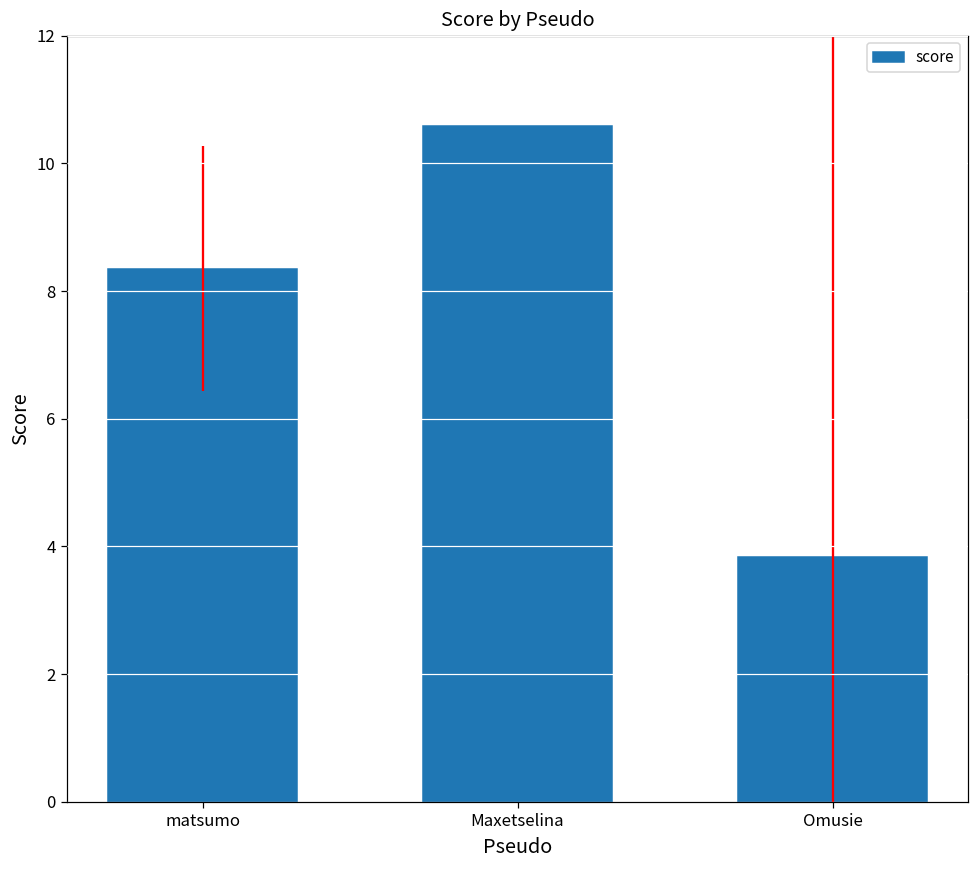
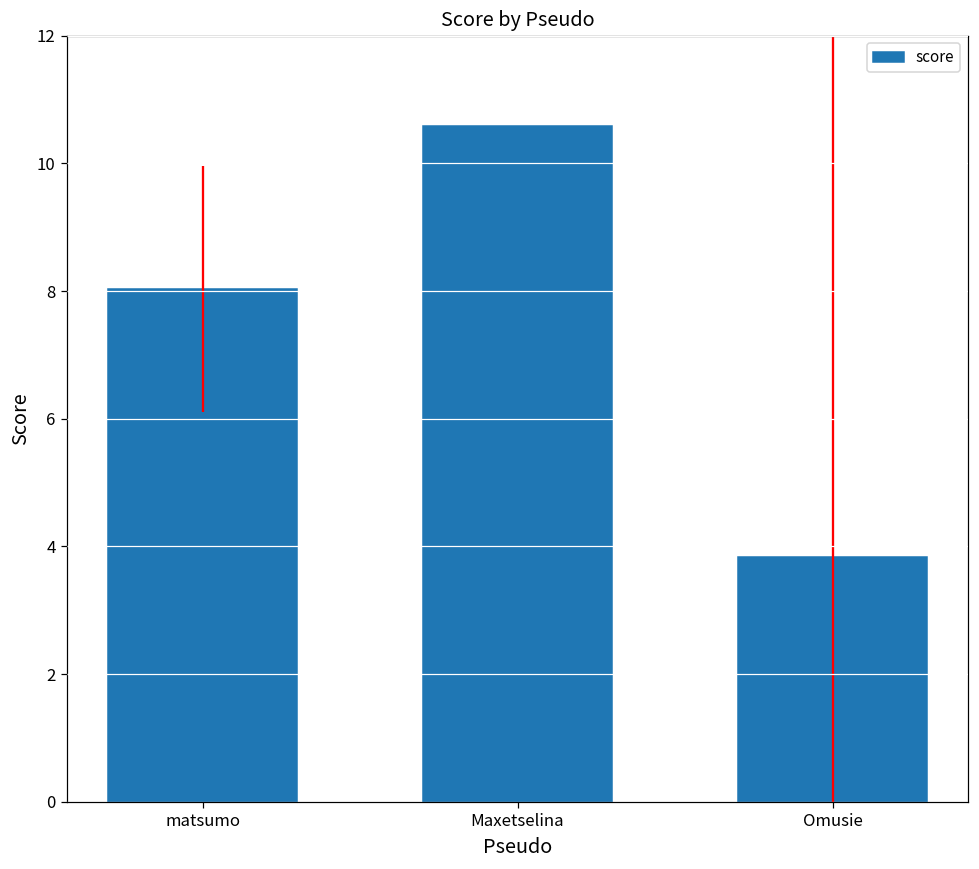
matsumo: 8.4 -> 8.0
